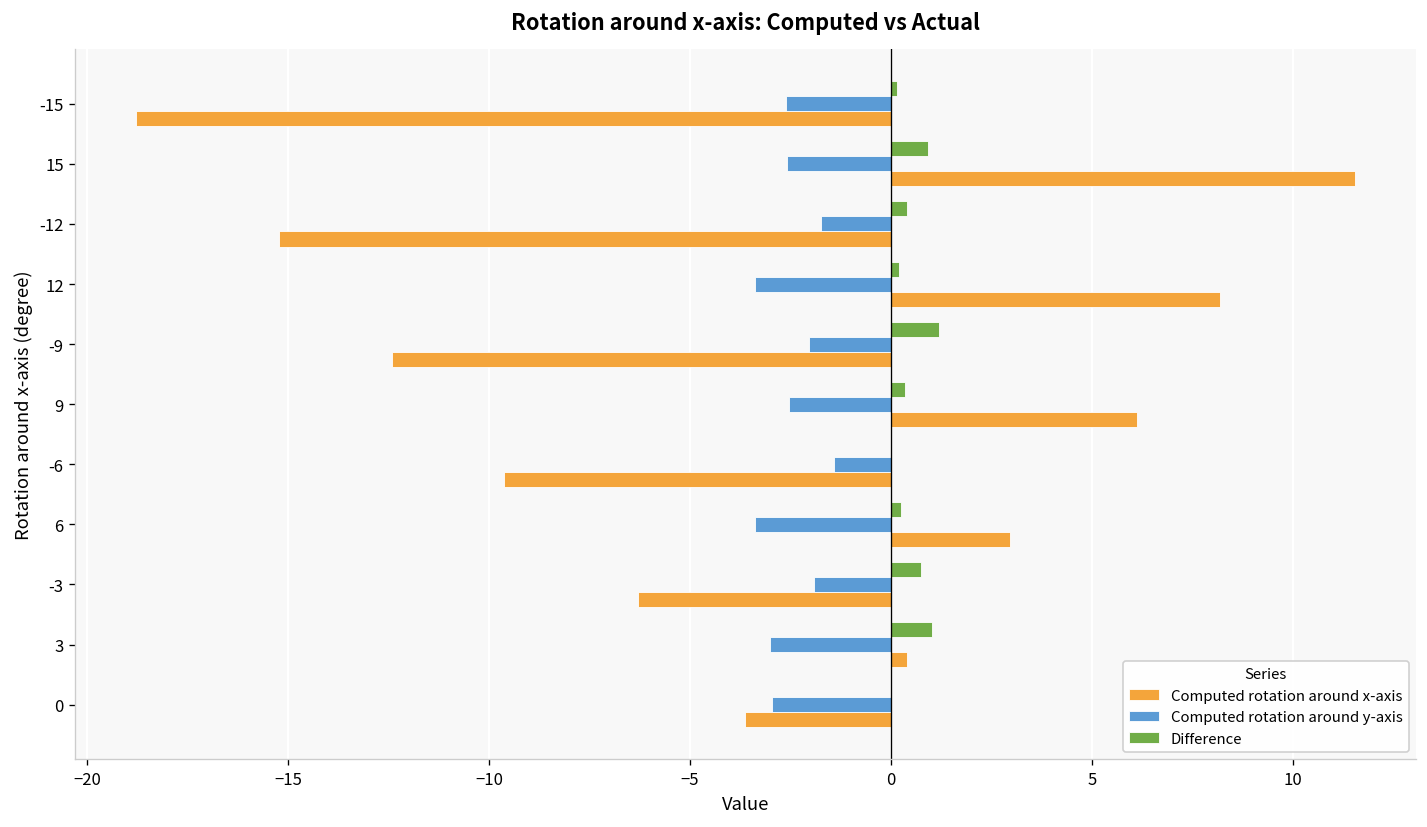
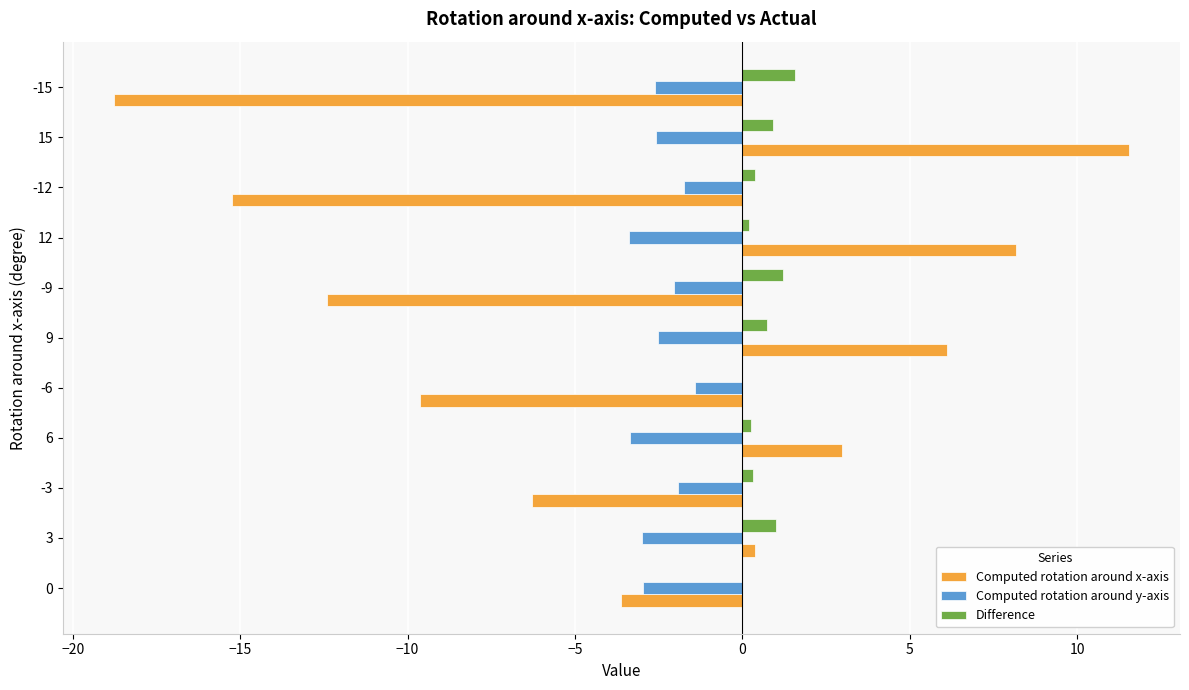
Difference, -15: 0.2 -> 1.6
Difference, 9: 0.3 -> 0.7
Difference, -3: 0.8 -> 0.3
